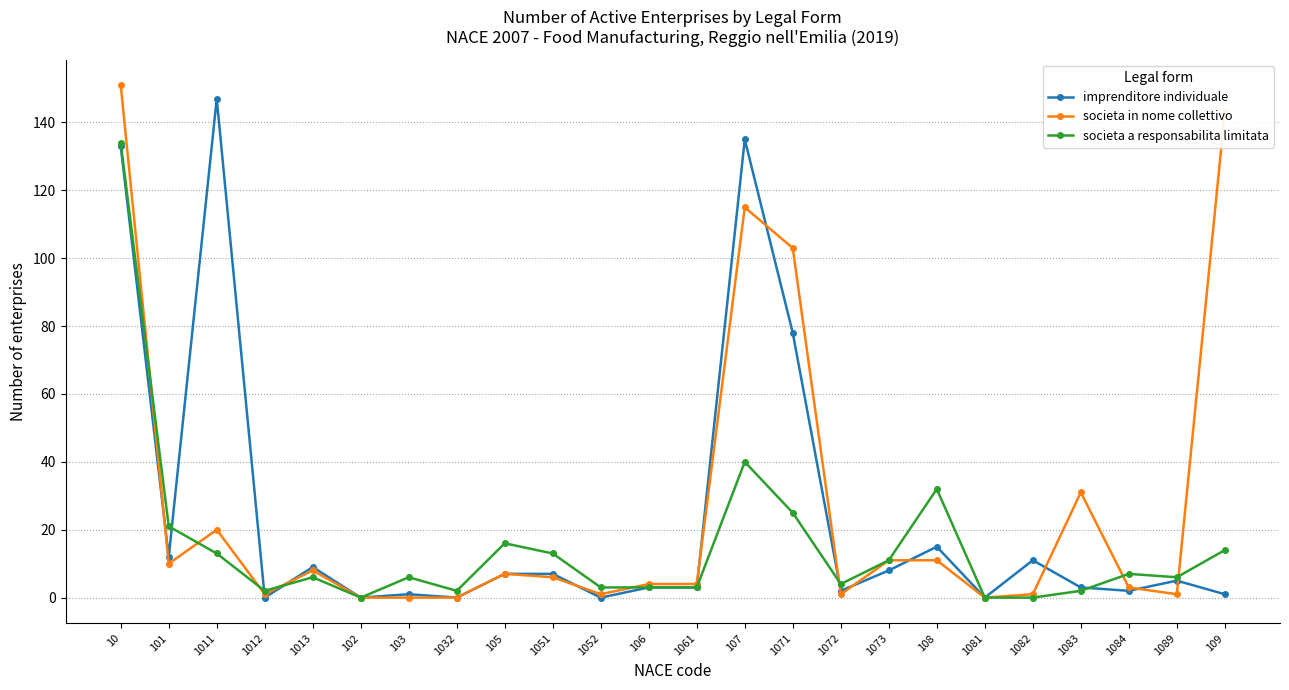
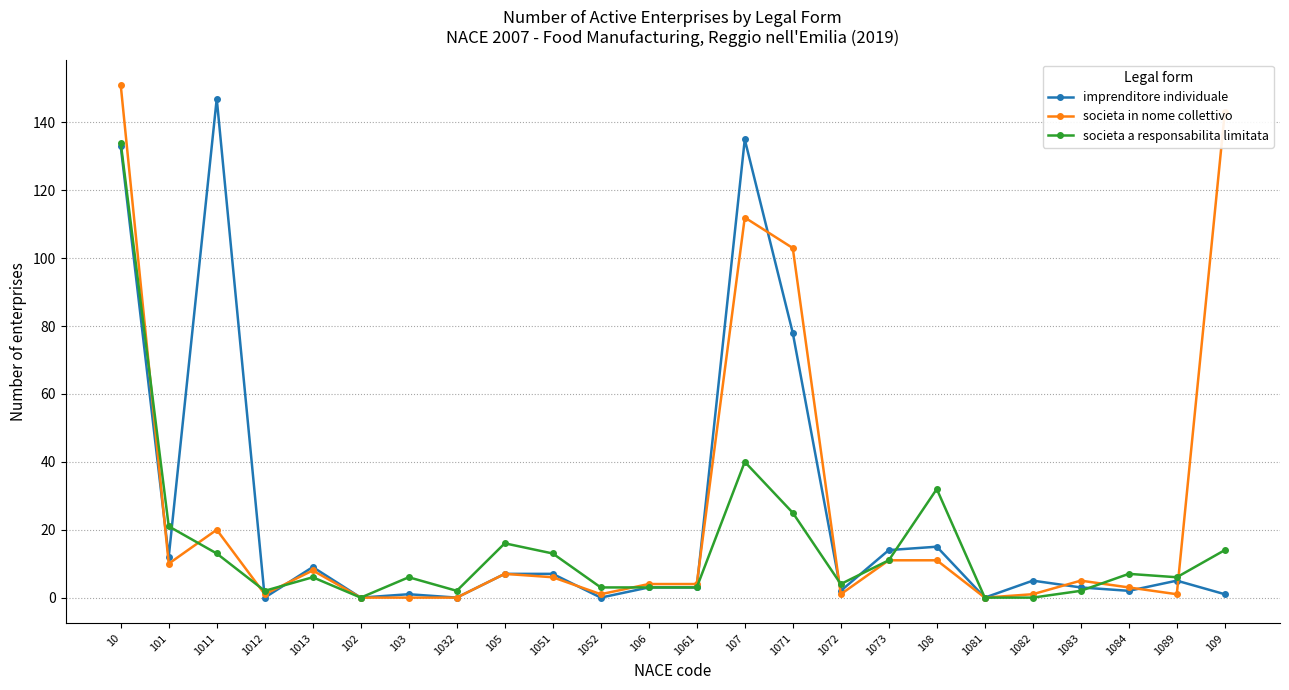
societa in nome collettivo, 107: 115 -> 112
imprenditore individuale, 1073: 8 -> 14
imprenditore individuale, 1082: 11 -> 5
societa in nome collettivo, 1083: 31 -> 5
